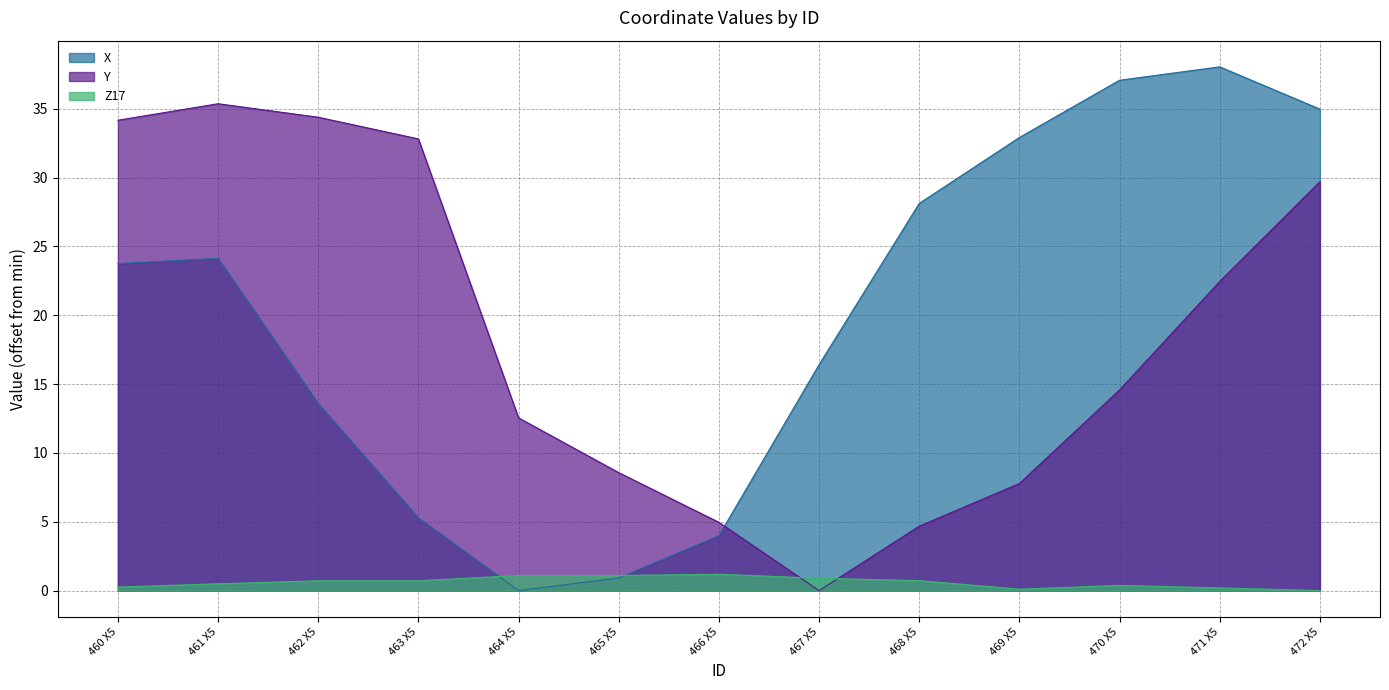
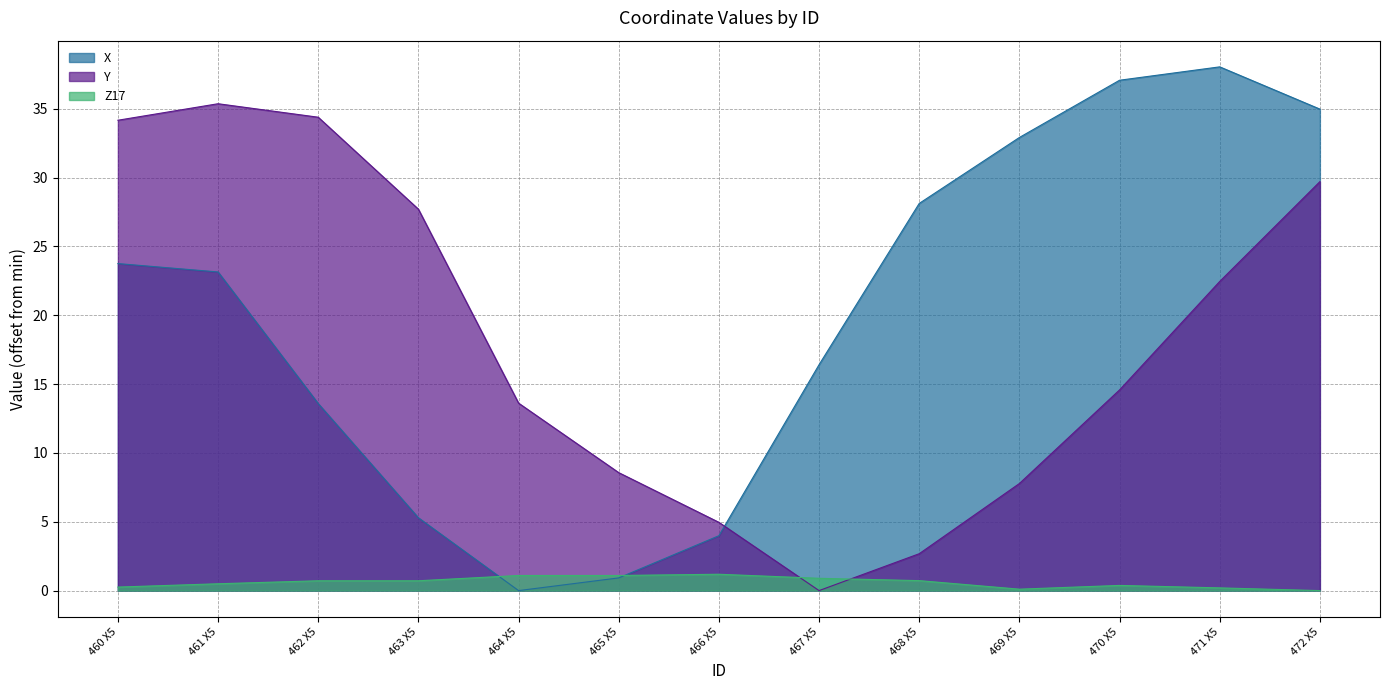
X, 461 X5: 24.1 -> 23.1
Y, 463 X5: 32.8 -> 27.7
Y, 464 X5: 12.5 -> 13.6
Y, 468 X5: 4.7 -> 2.7
